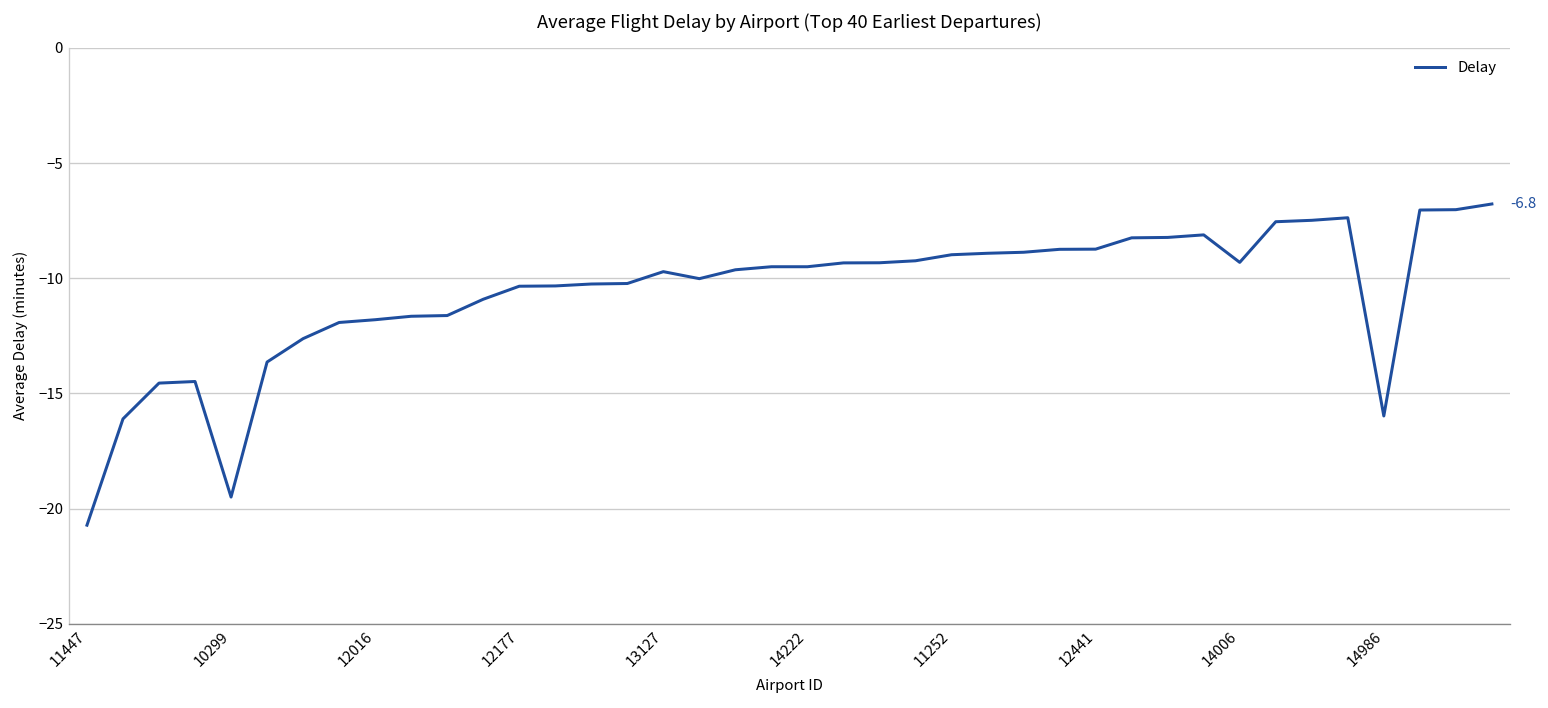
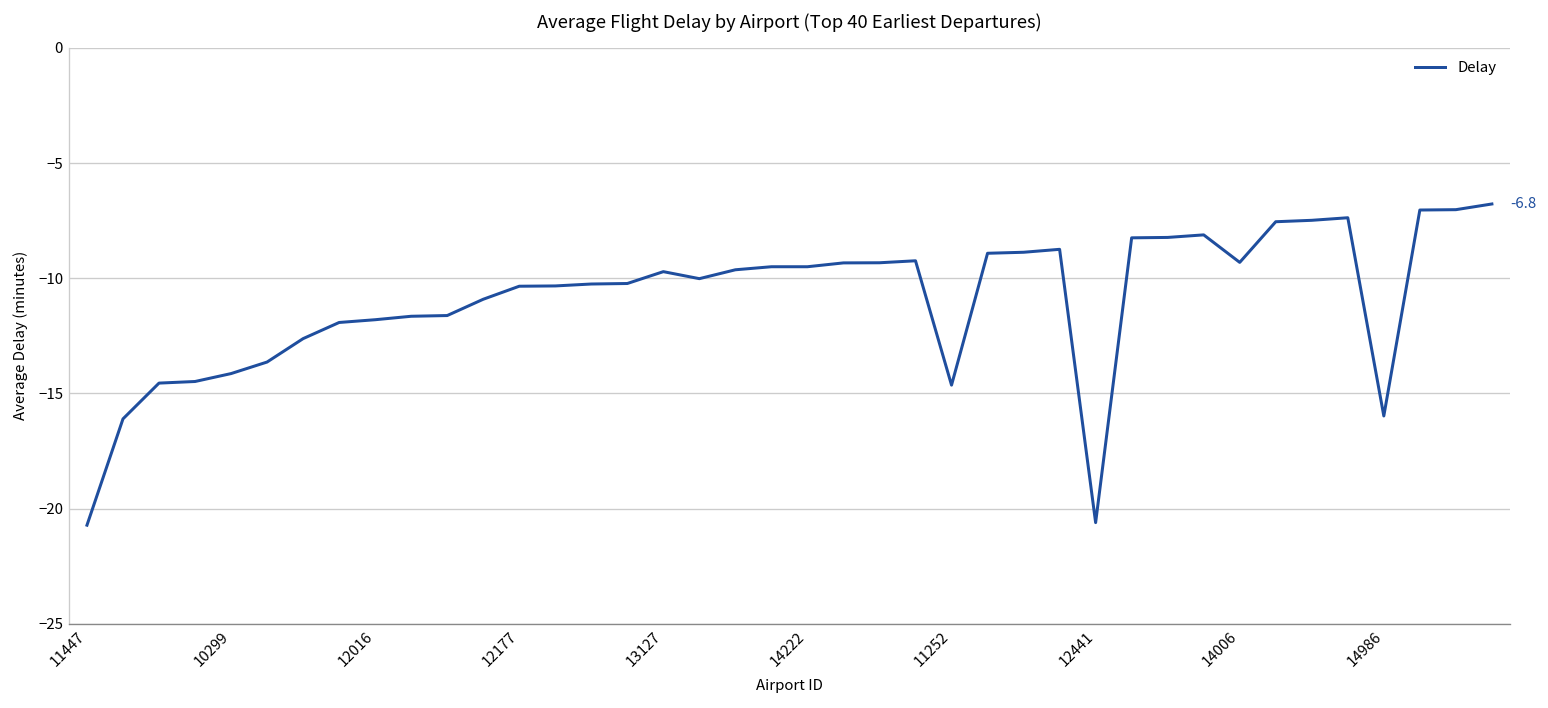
10299: -19.5 -> -14.1
11252: -9.0 -> -14.6
12441: -8.7 -> -20.6
